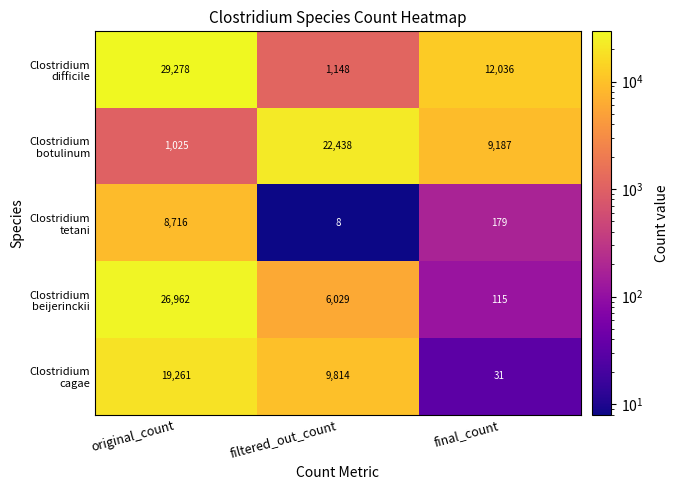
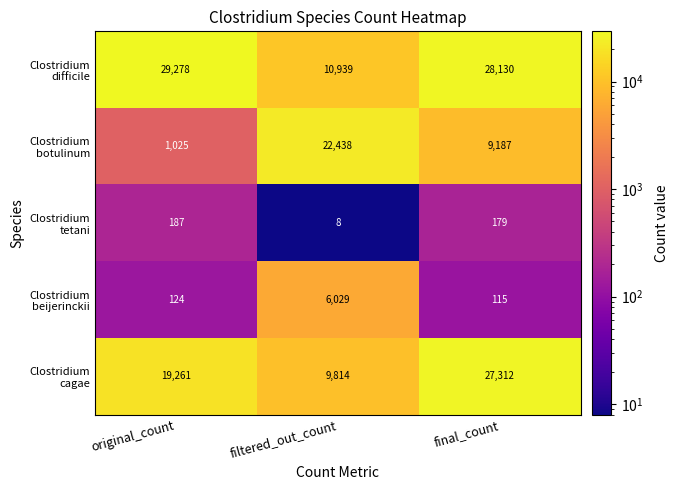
Clostridium difficile, filtered_out_count: 1,148 -> 10,939
Clostridium difficile, final_count: 12,036 -> 28,130
Clostridium tetani, original_count: 8,716 -> 187
Clostridium beijerinckii, original_count: 26,962 -> 124
Clostridium cagae, final_count: 31 -> 27,312
